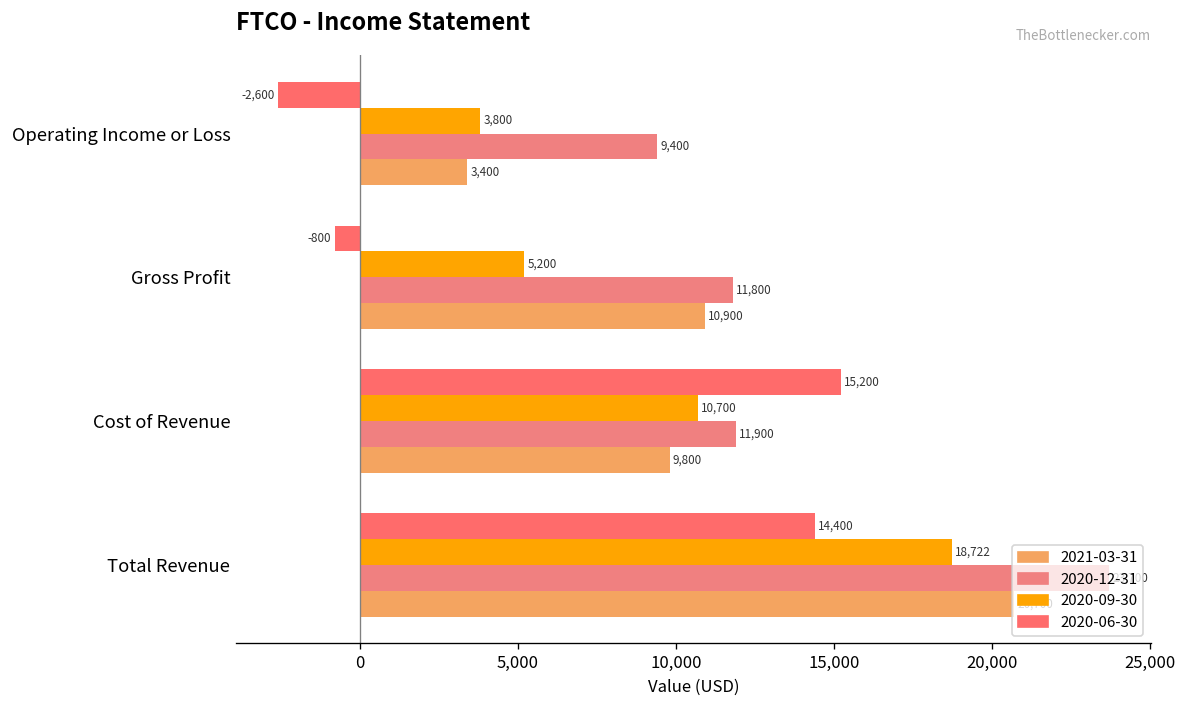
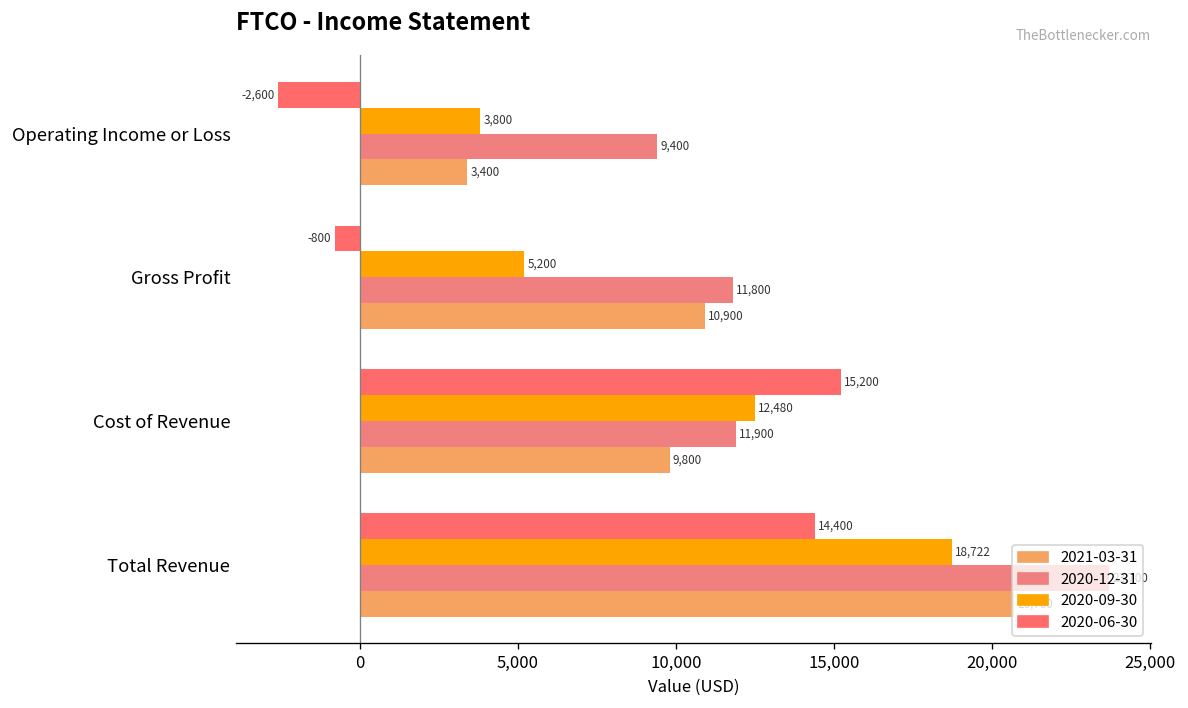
2020-09-30, Cost of Revenue: 10,700 -> 12,480
